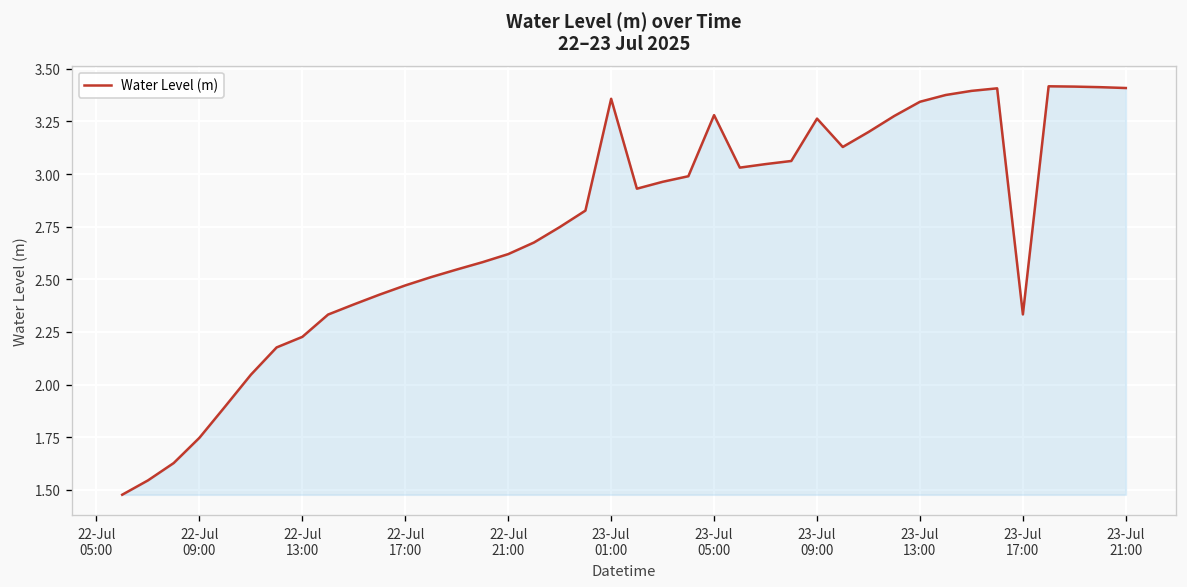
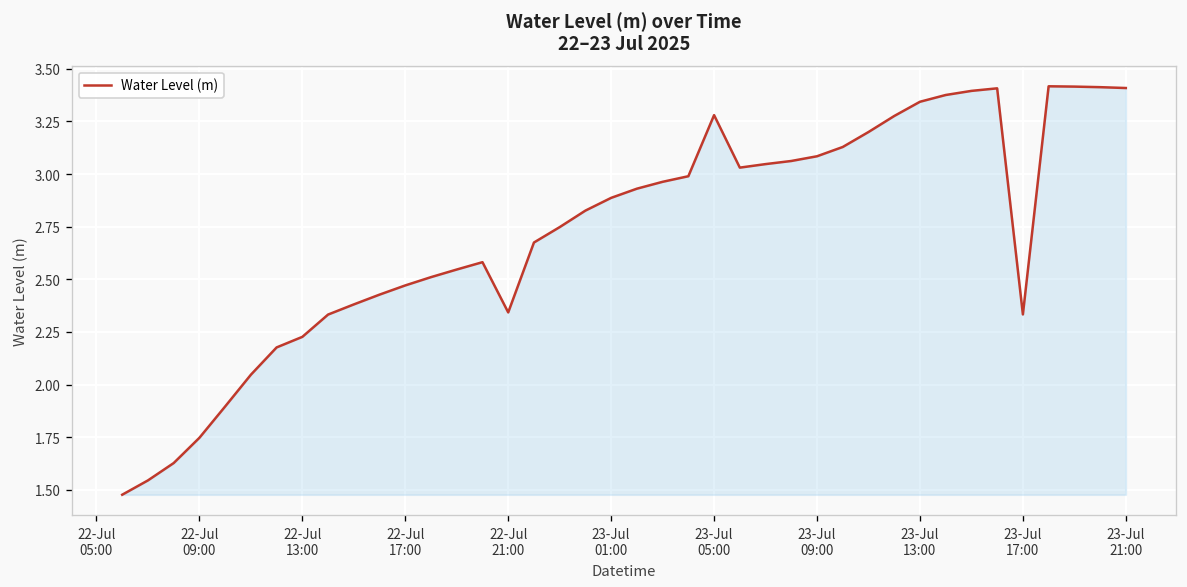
22-Jul 21:00: 2.62 -> 2.34
23-Jul 01:00: 3.36 -> 2.89
23-Jul 09:00: 3.26 -> 3.08
